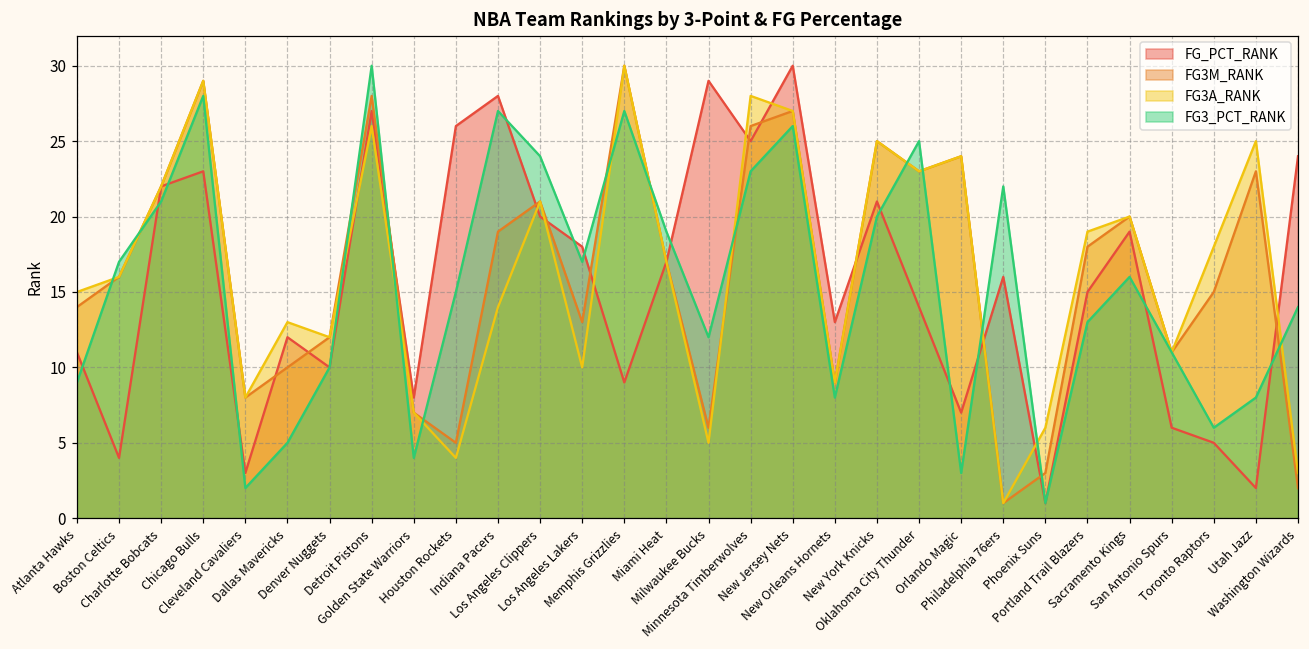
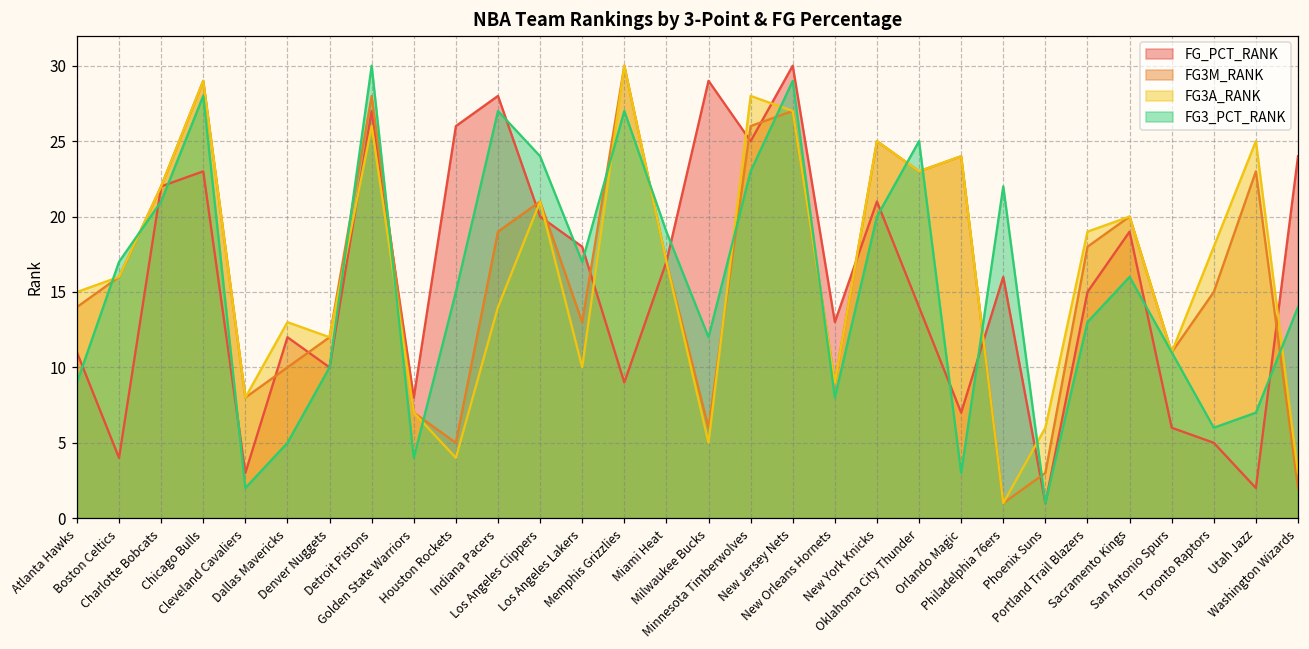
FG3_PCT_RANK, New Jersey Nets: 26 -> 29
FG3_PCT_RANK, Utah Jazz: 8 -> 7
